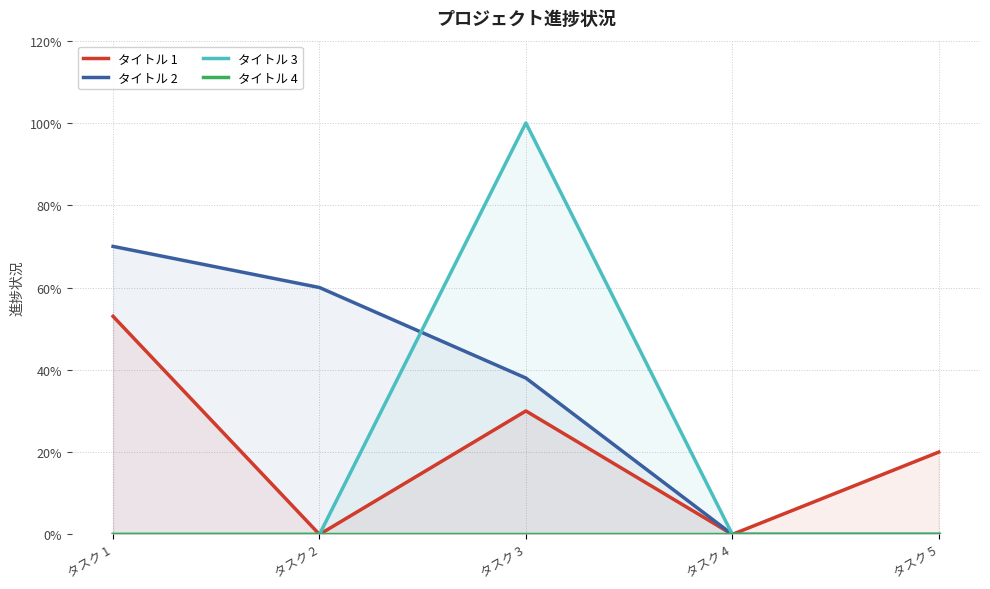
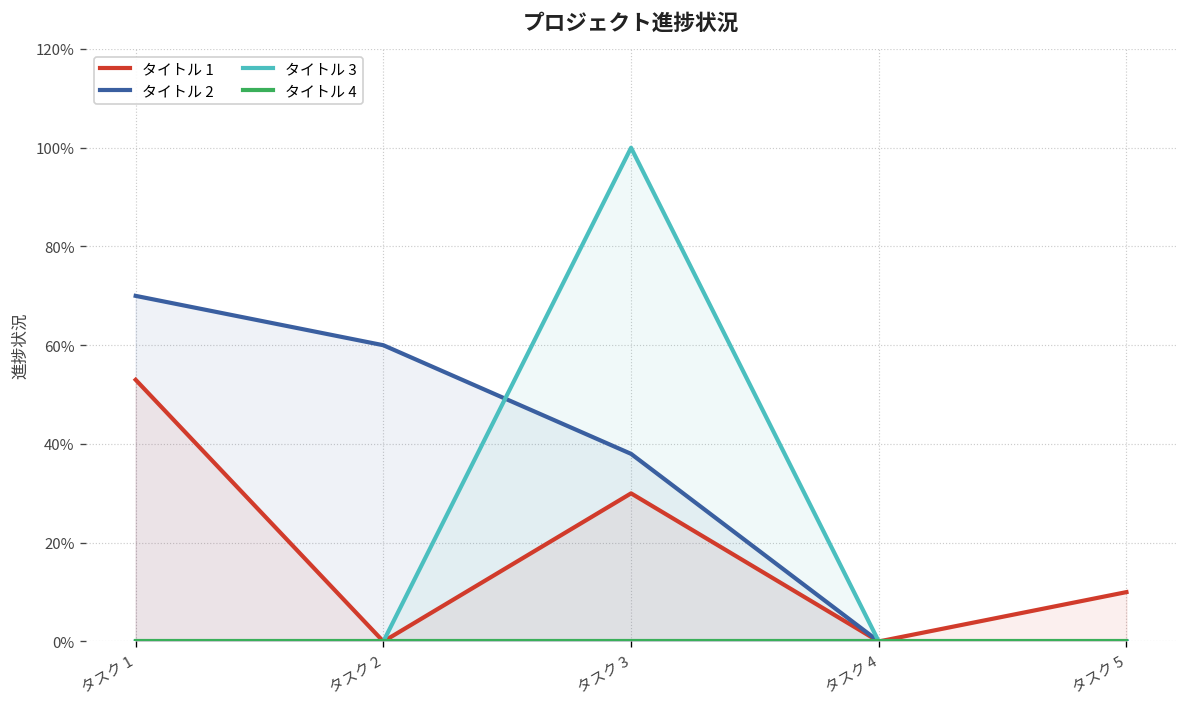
タイトル 1, タスク 5: 20% -> 10%
